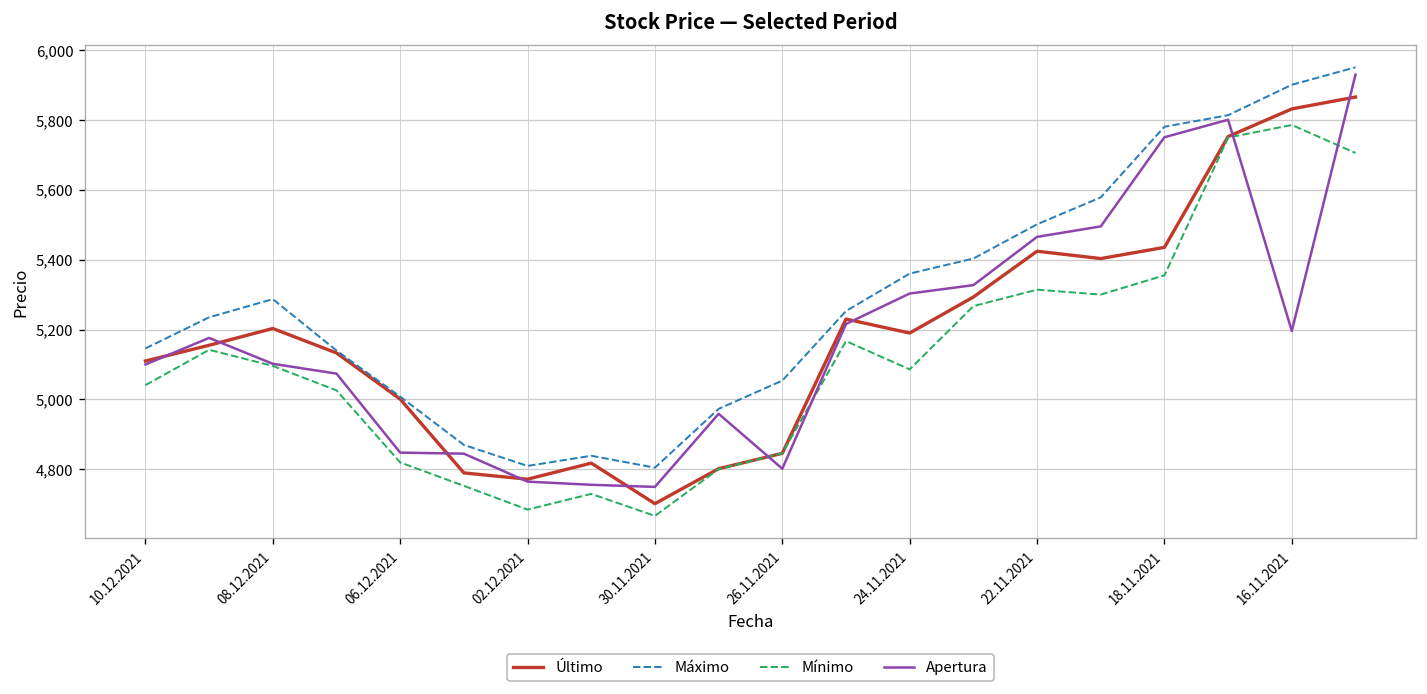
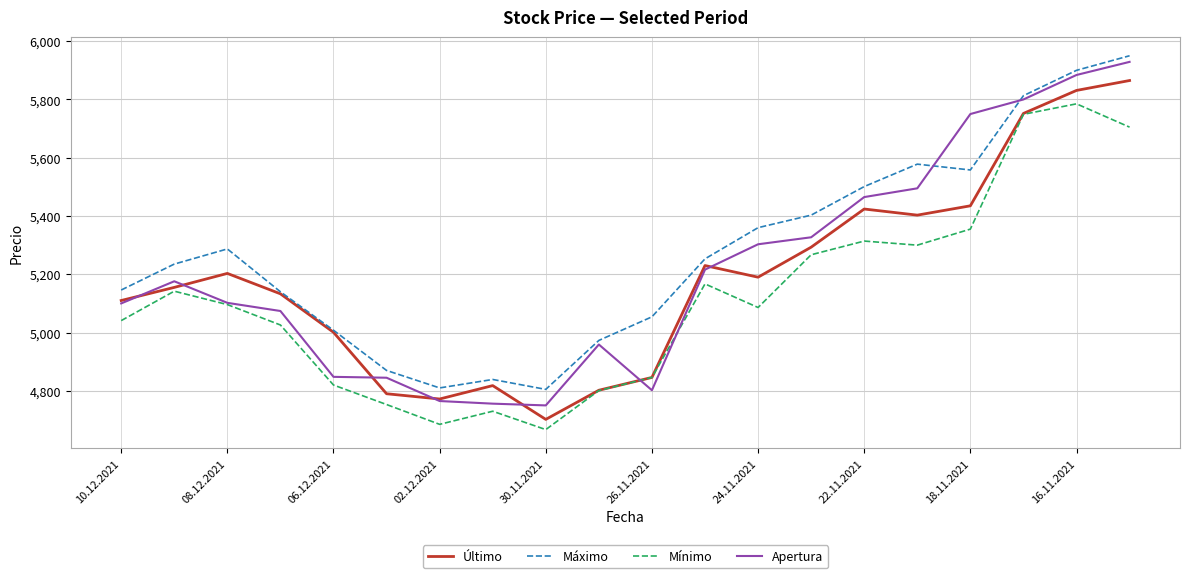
Máximo, 18.11.2021: 5,780 -> 5,560
Apertura, 16.11.2021: 5,200 -> 5,880
